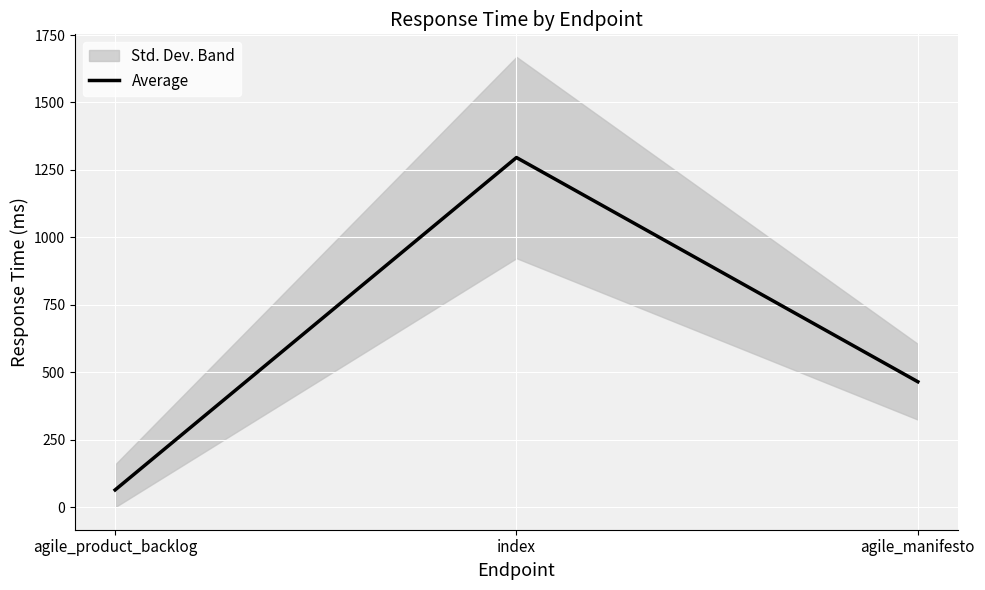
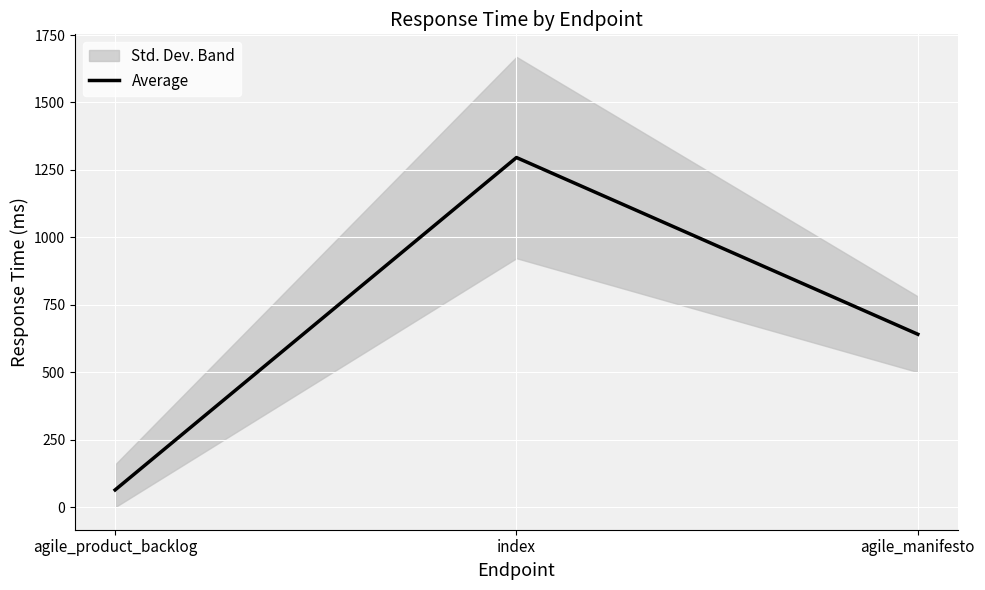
Average, agile_manifesto: 470 -> 640
